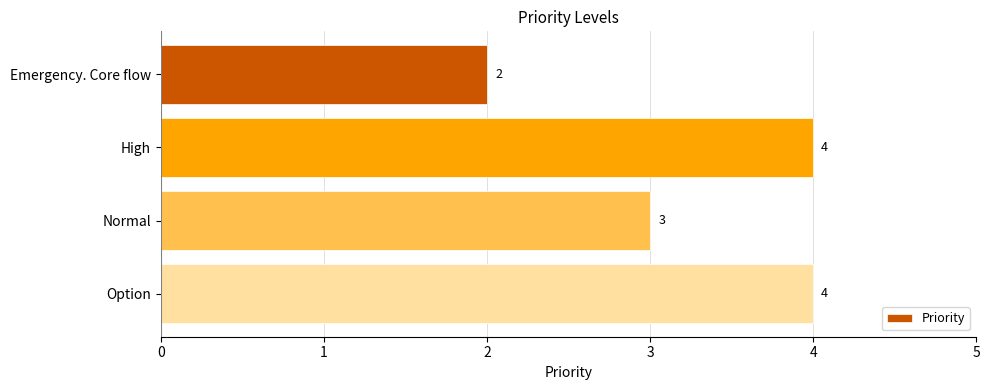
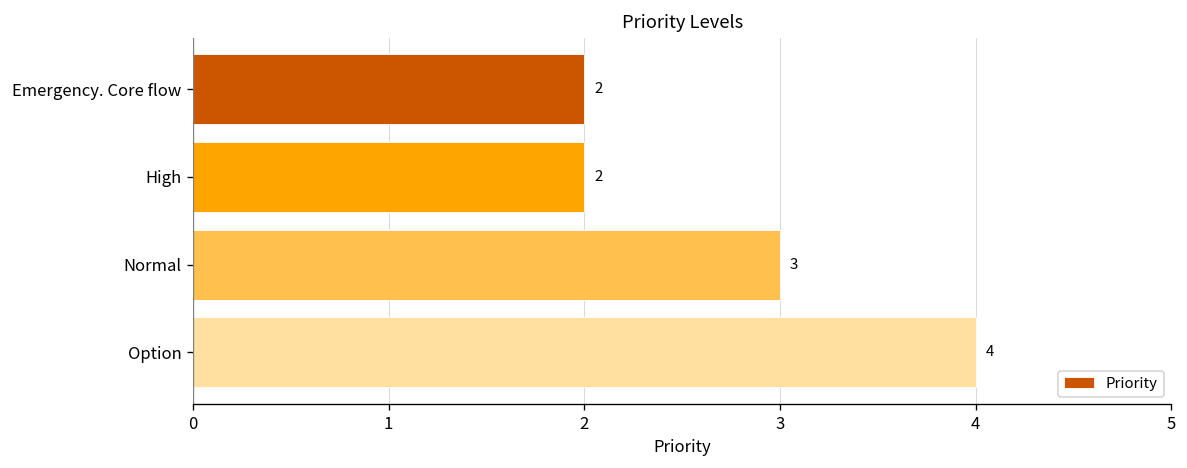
High: 4 -> 2
